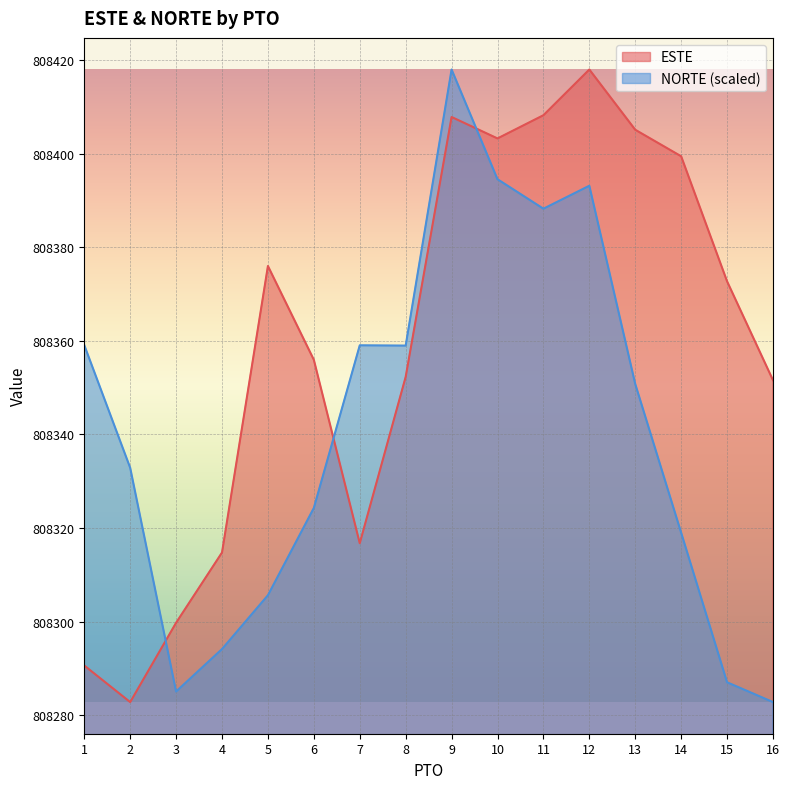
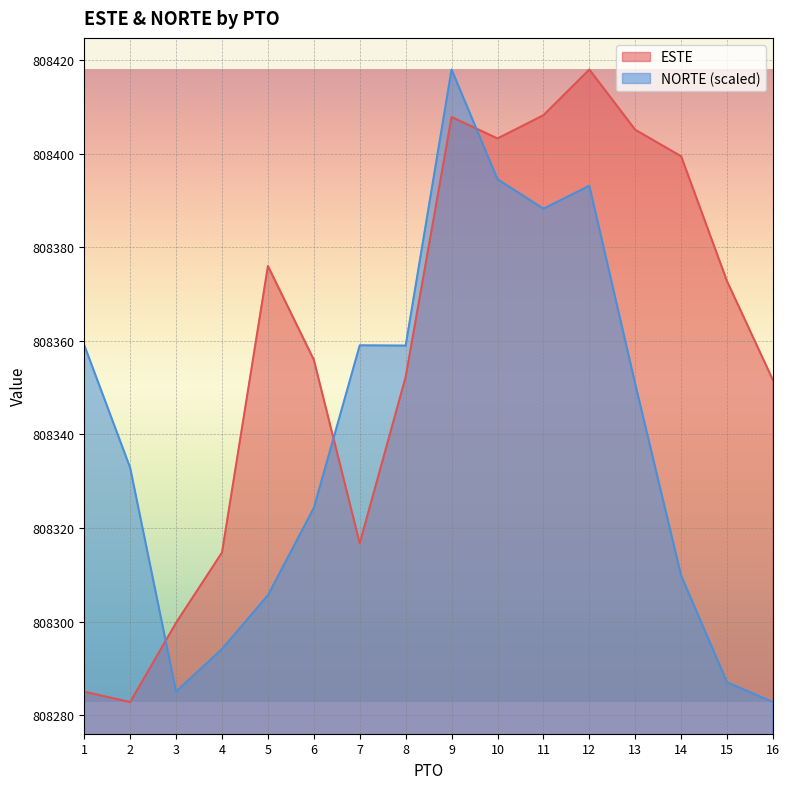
ESTE, 1: 808291 -> 808285
NORTE (scaled), 14: 808319 -> 808310
